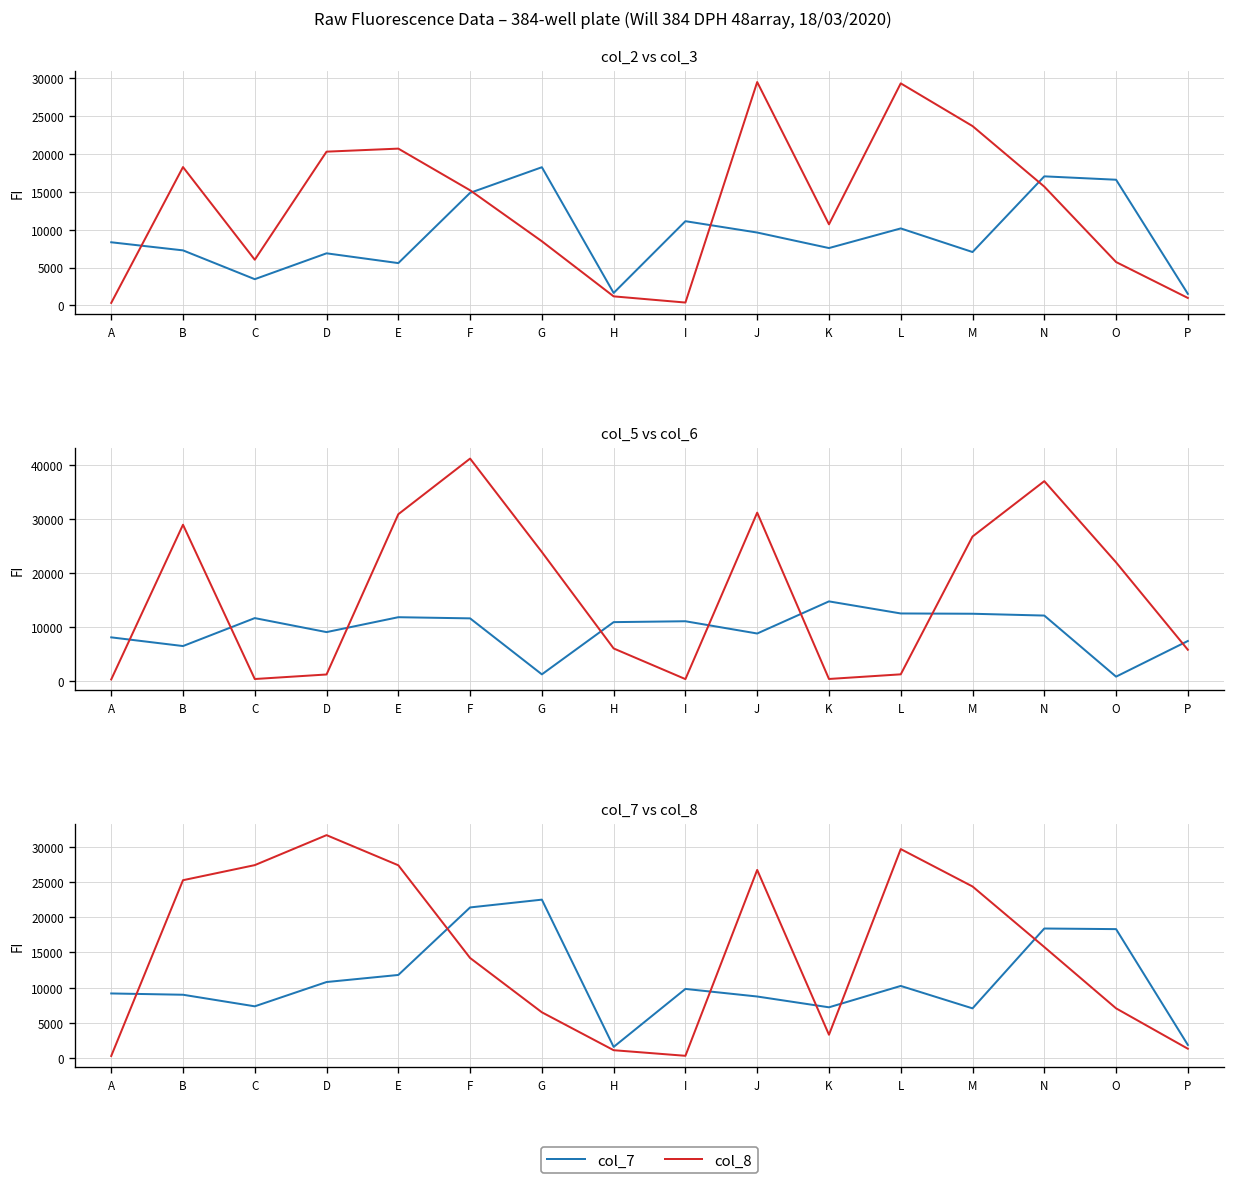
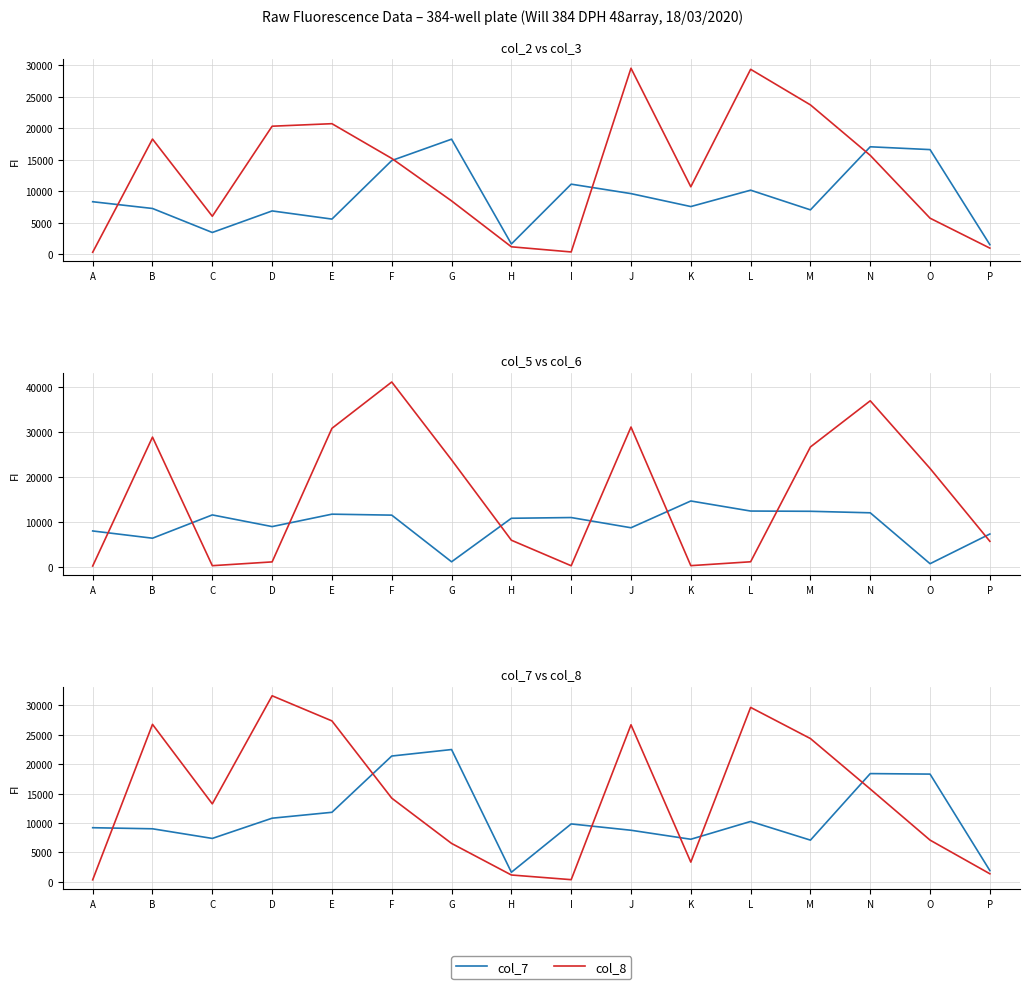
col_7 vs col_8, col_8, B: 25000 -> 27000
col_7 vs col_8, col_8, C: 27000 -> 13000
